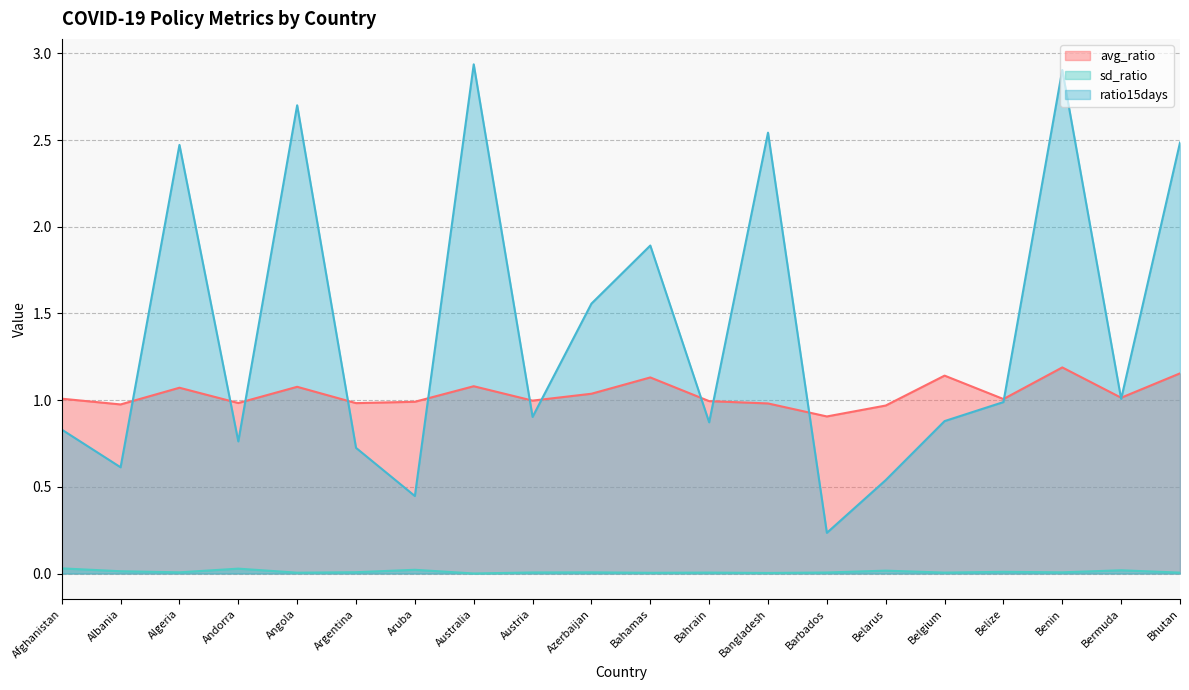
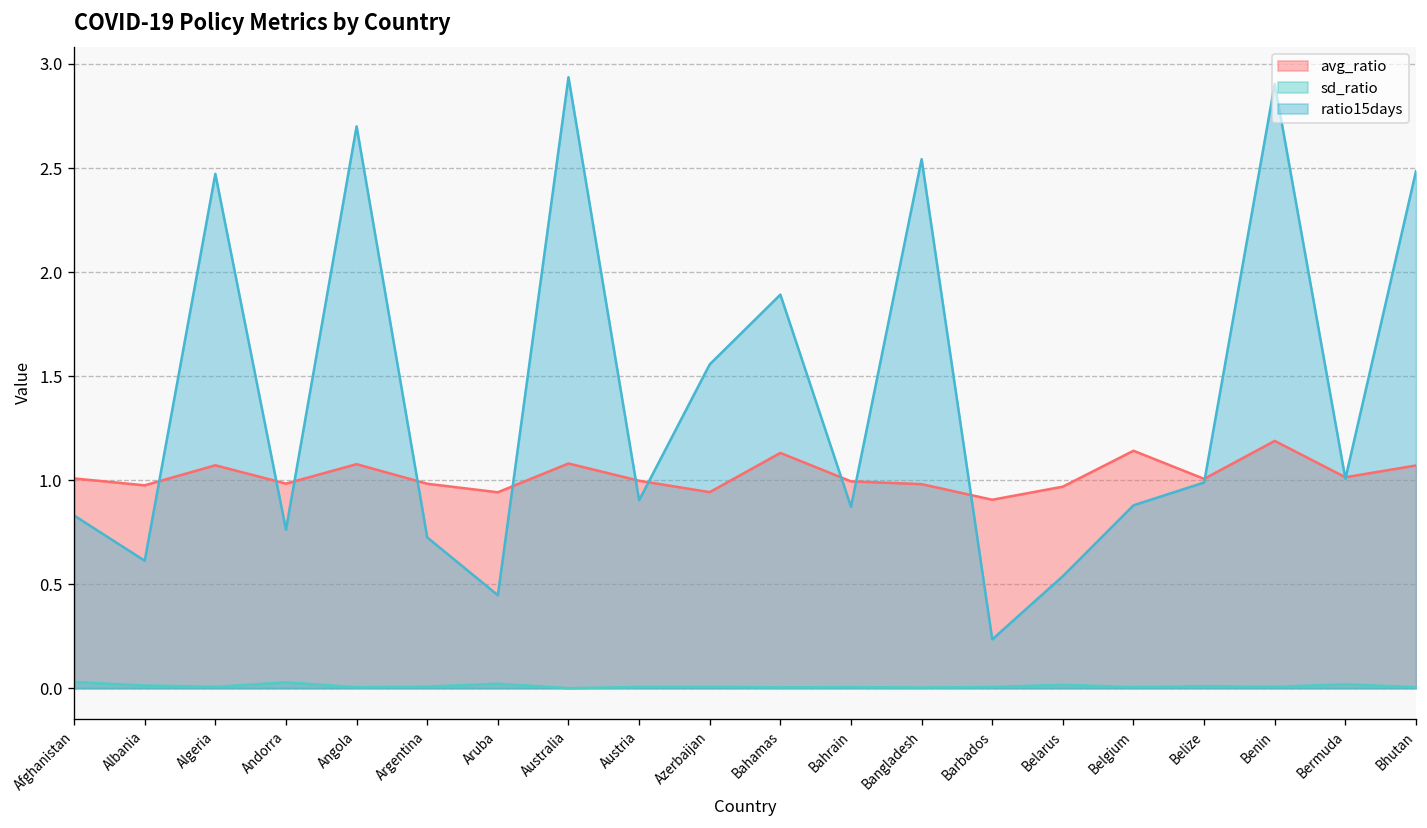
avg_ratio, Aruba: 0.99 -> 0.94
avg_ratio, Azerbaijan: 1.04 -> 0.94
avg_ratio, Bhutan: 1.15 -> 1.07
